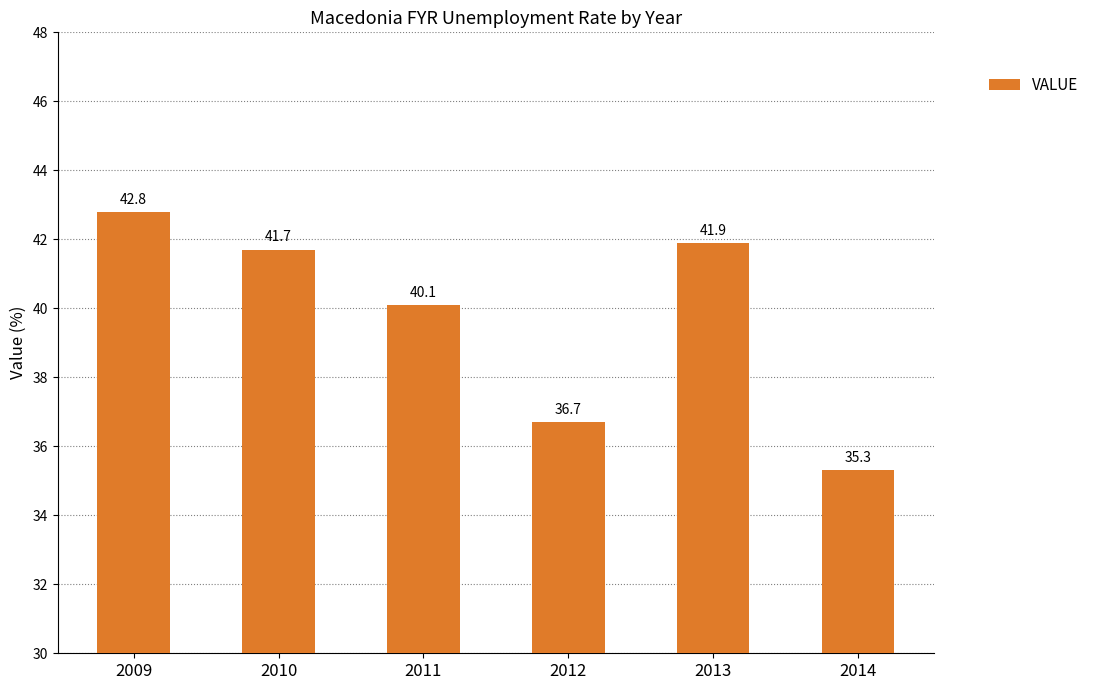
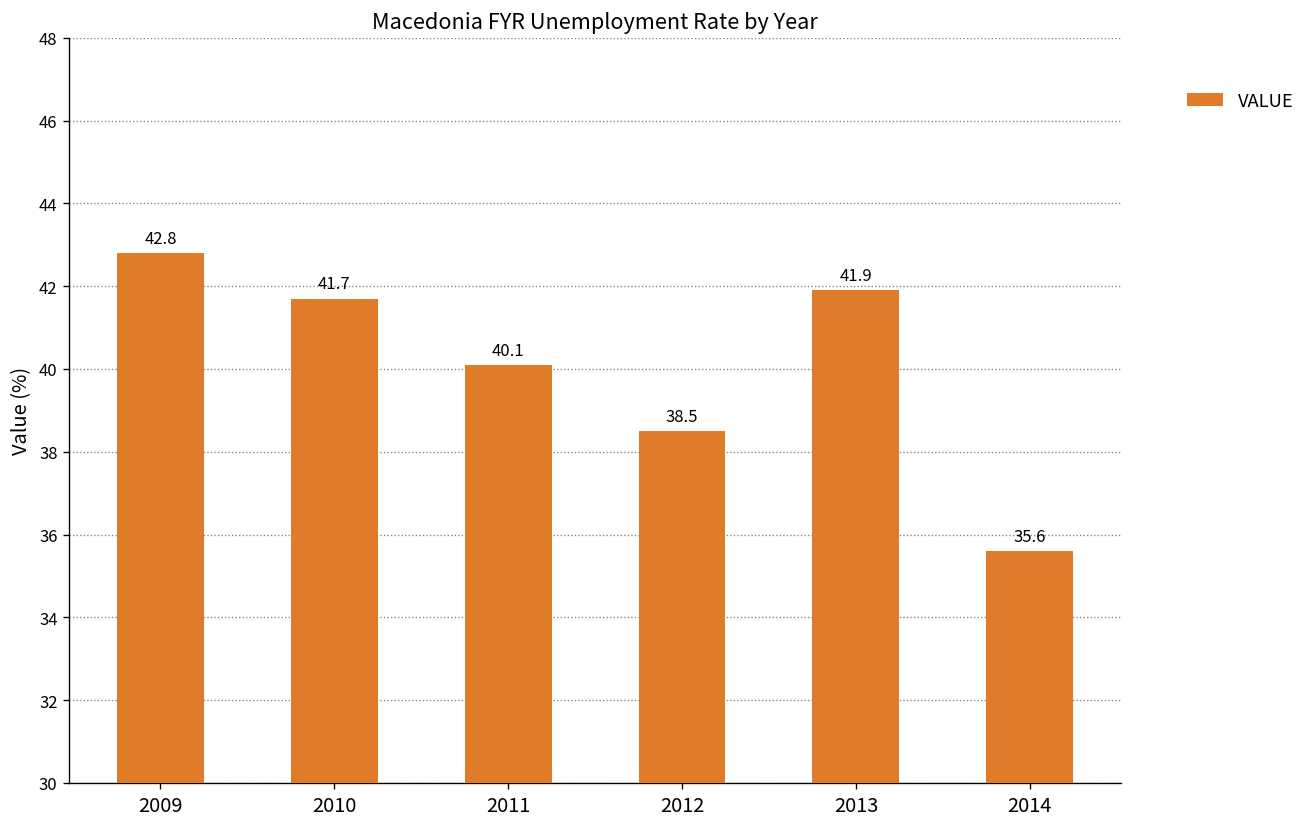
2012: 36.7 -> 38.5
2014: 35.3 -> 35.6
